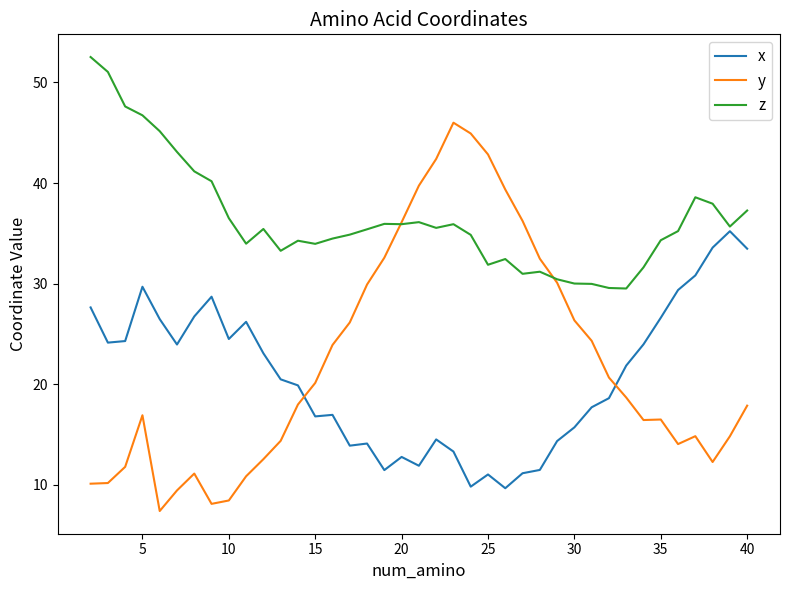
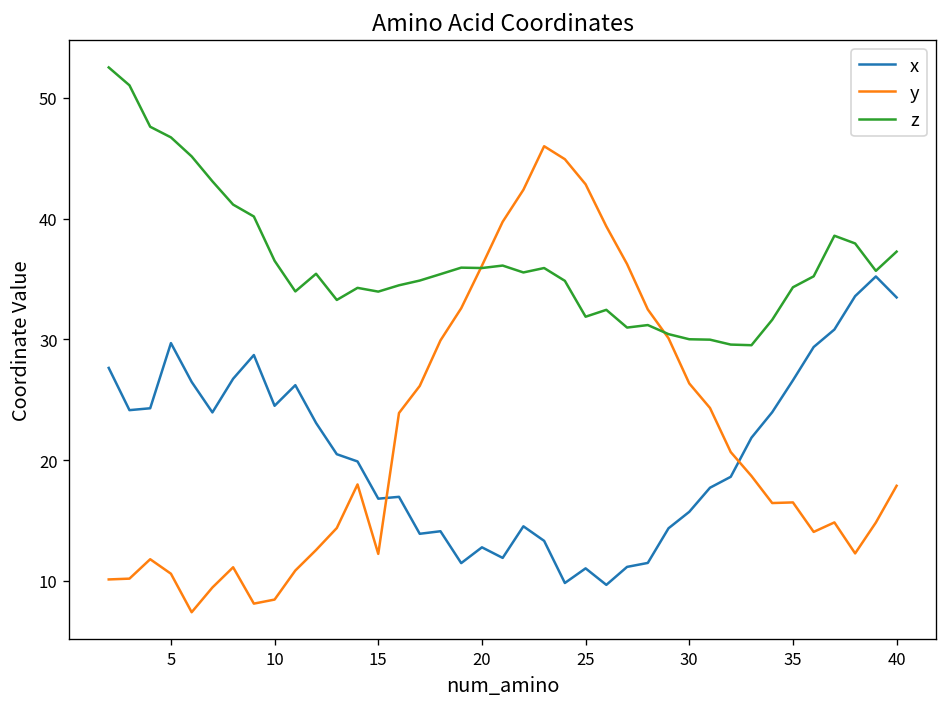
y, 5: 16.9 -> 10.6
y, 15: 20.1 -> 12.2
